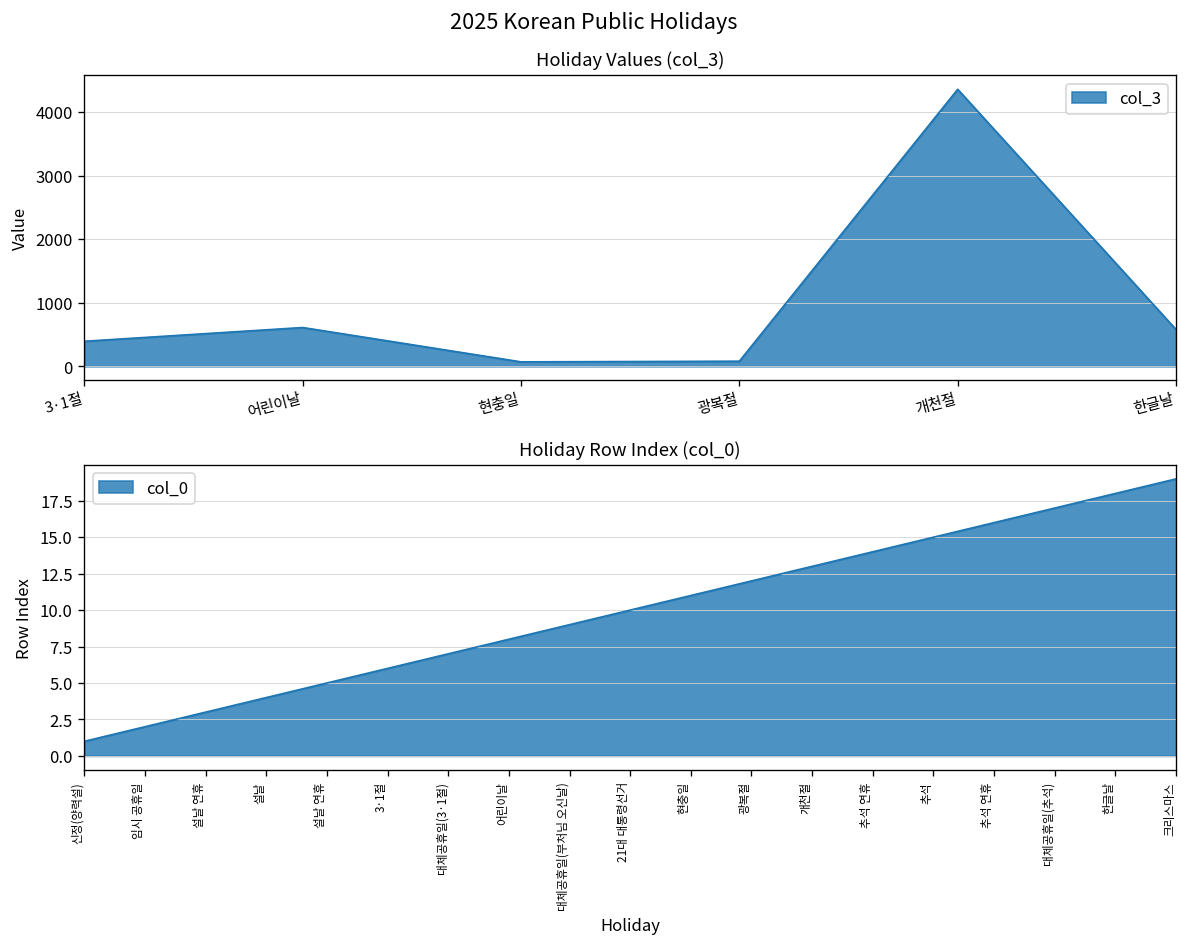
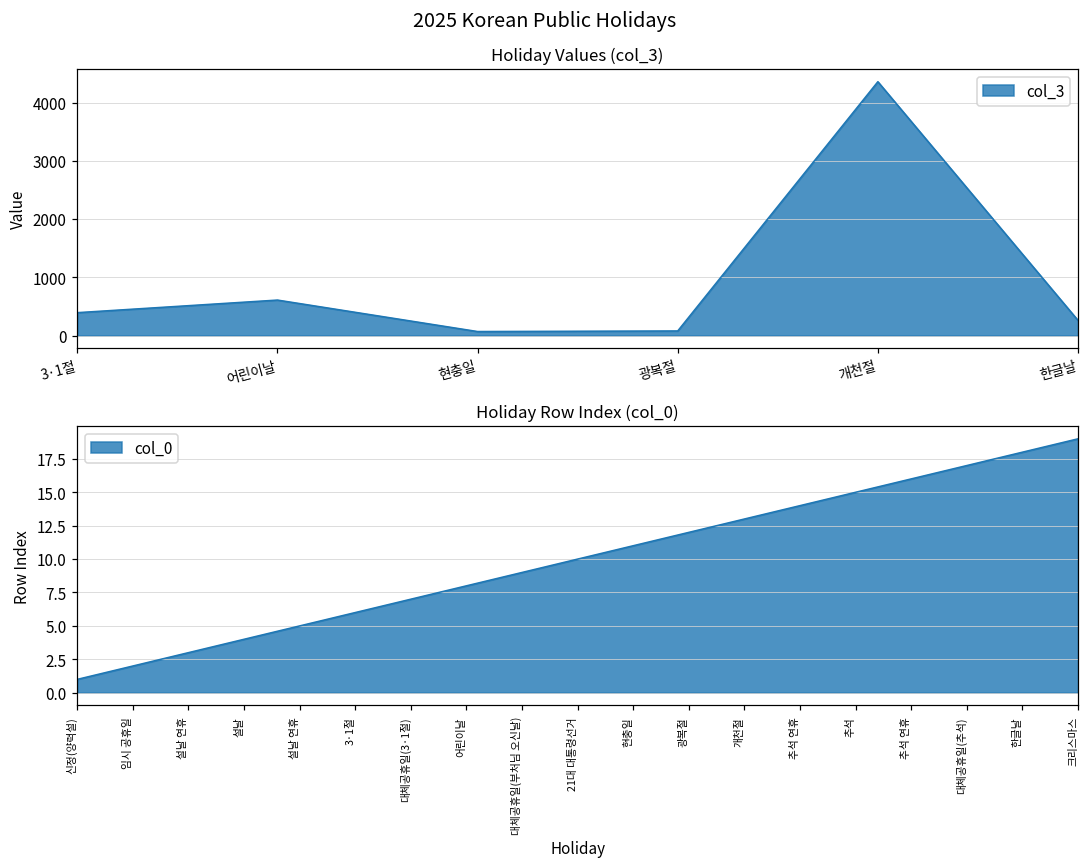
Holiday Values (col_3), 한글날: 600 -> 300
